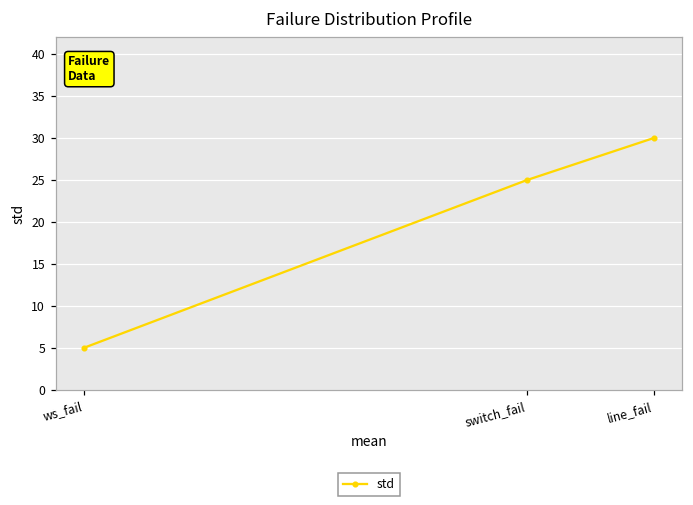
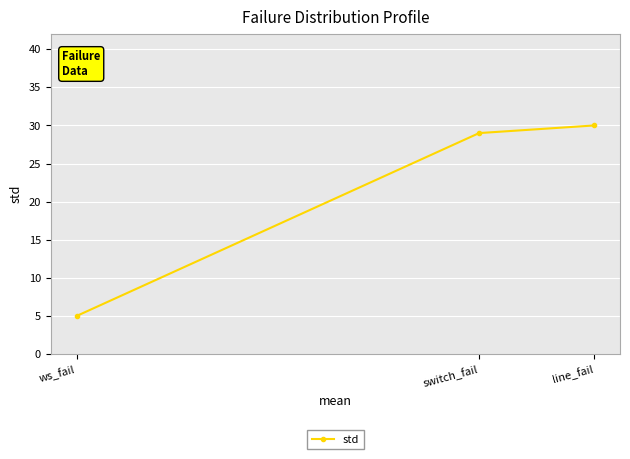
switch_fail: 25 -> 29
